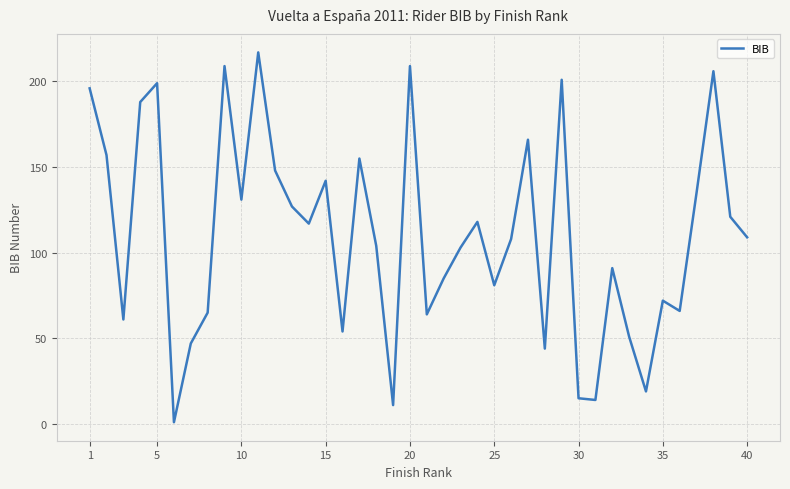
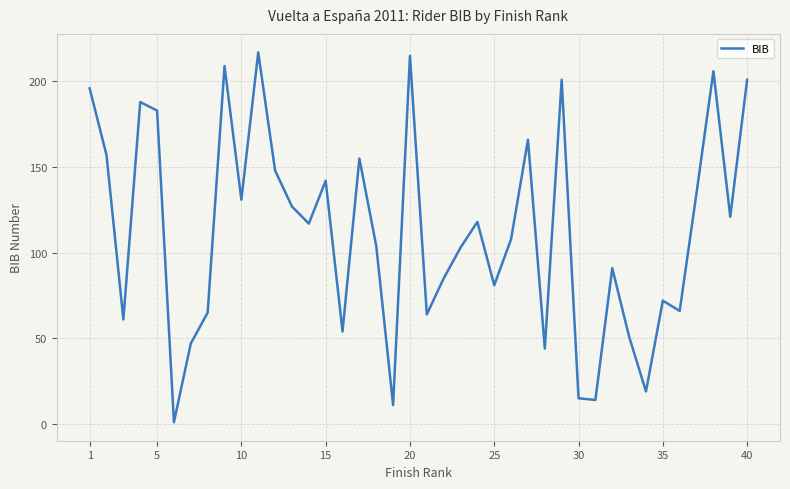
5: 199 -> 183
20: 209 -> 215
40: 109 -> 201
